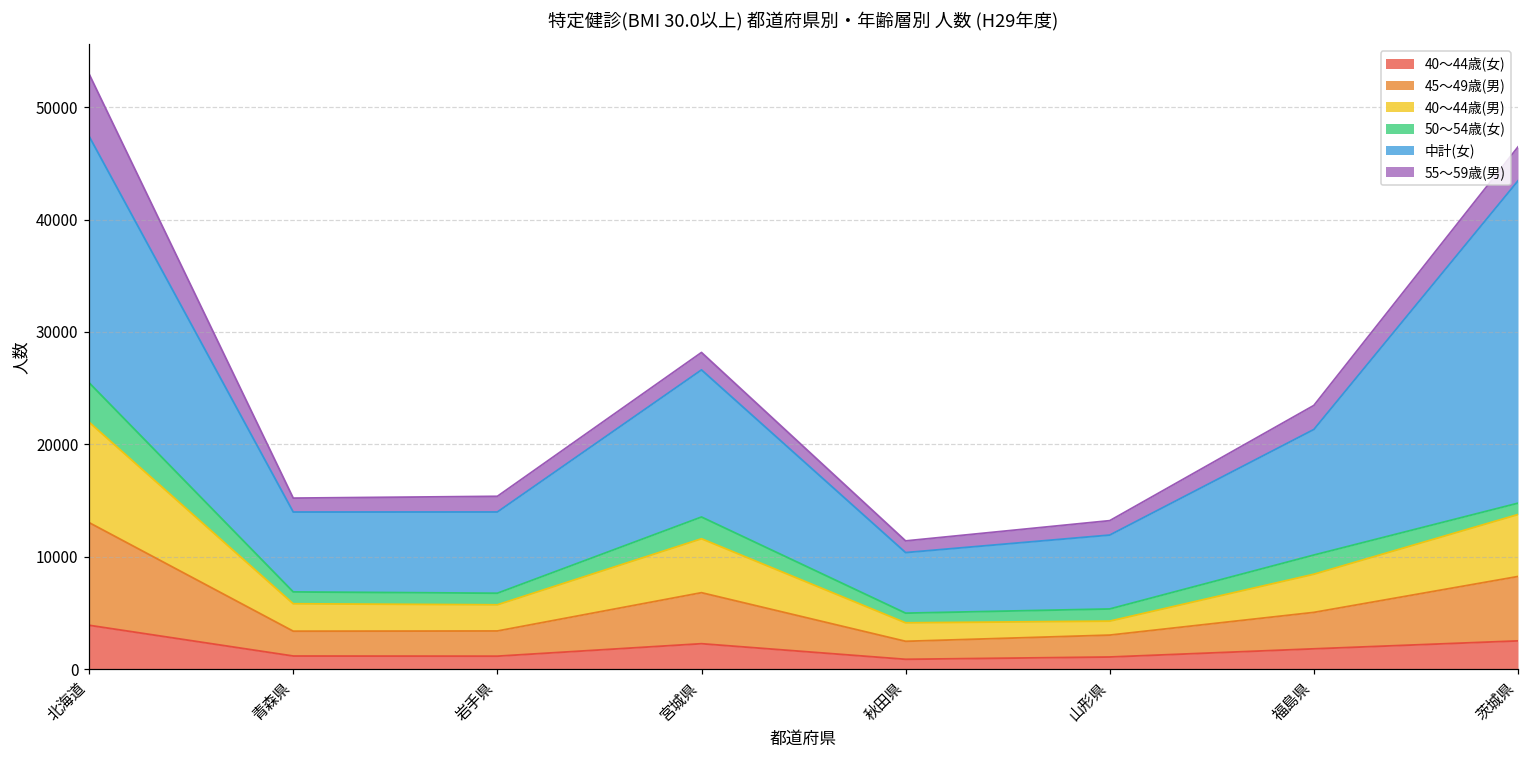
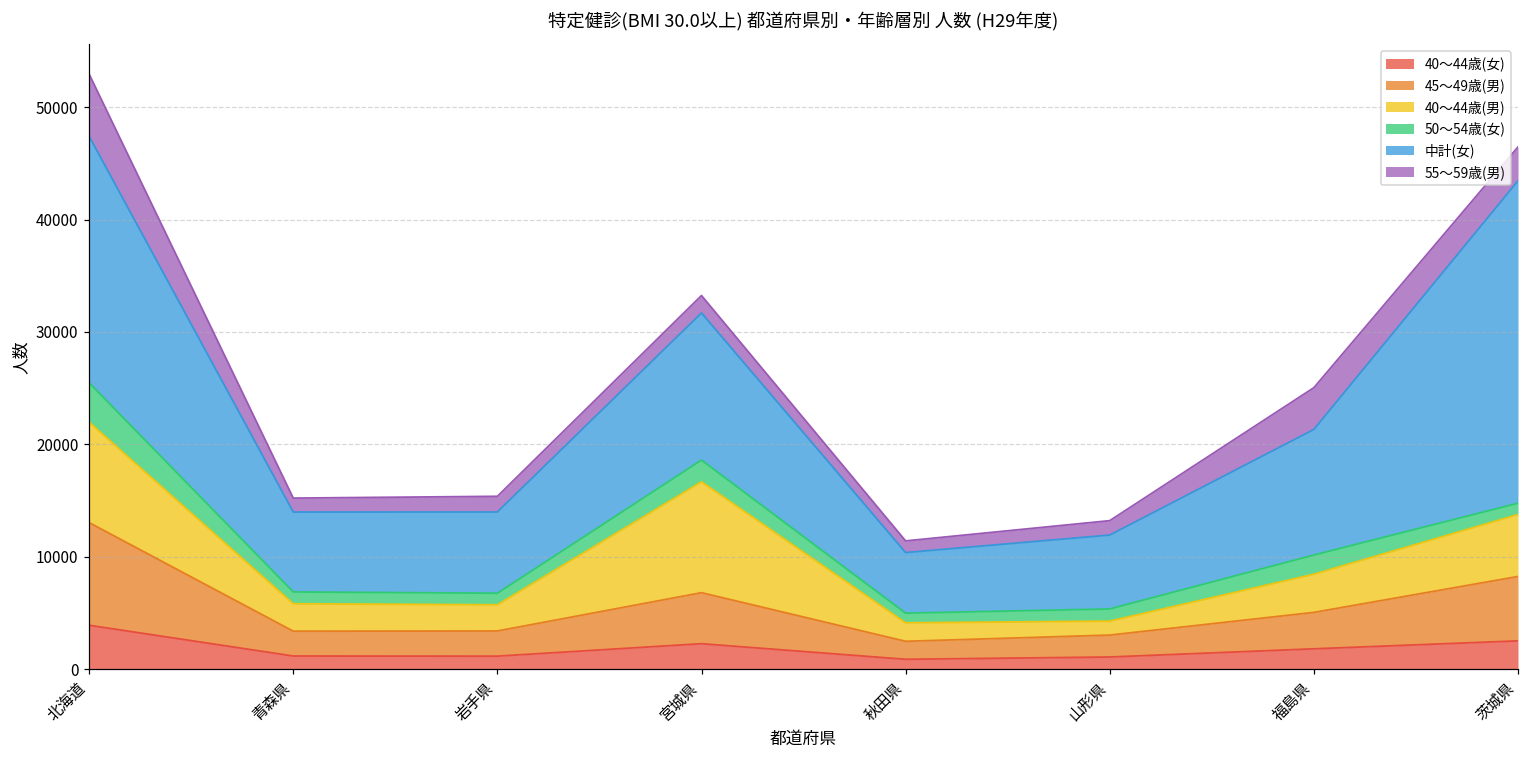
40～44歳(男), 宮城県: 4800 -> 9900
55～59歳(男), 福島県: 2100 -> 3700
